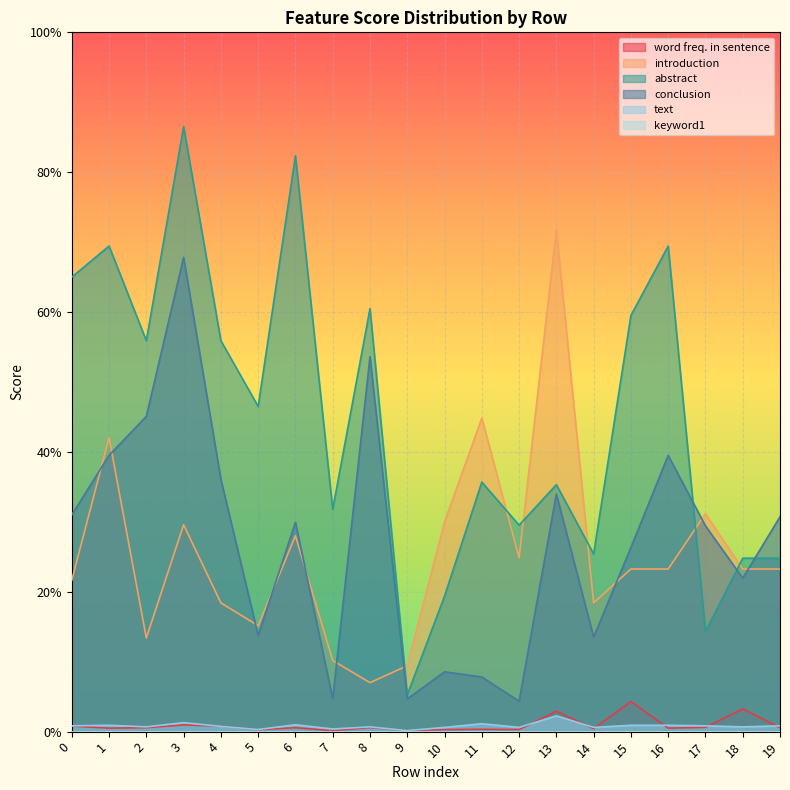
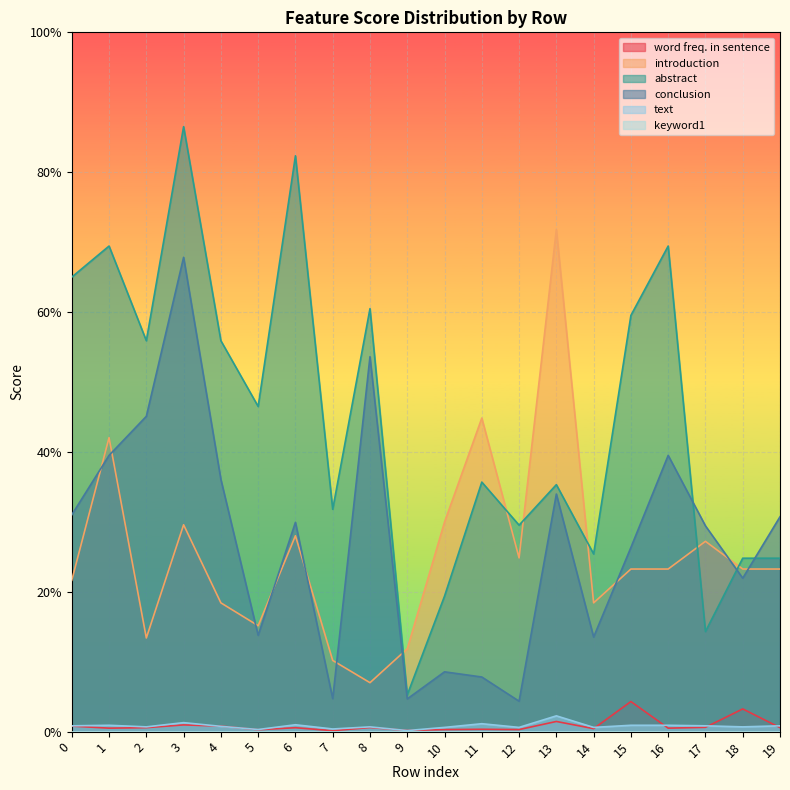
introduction, 9: 9% -> 12%
word freq. in sentence, 13: 3% -> 1%
introduction, 17: 31% -> 27%
